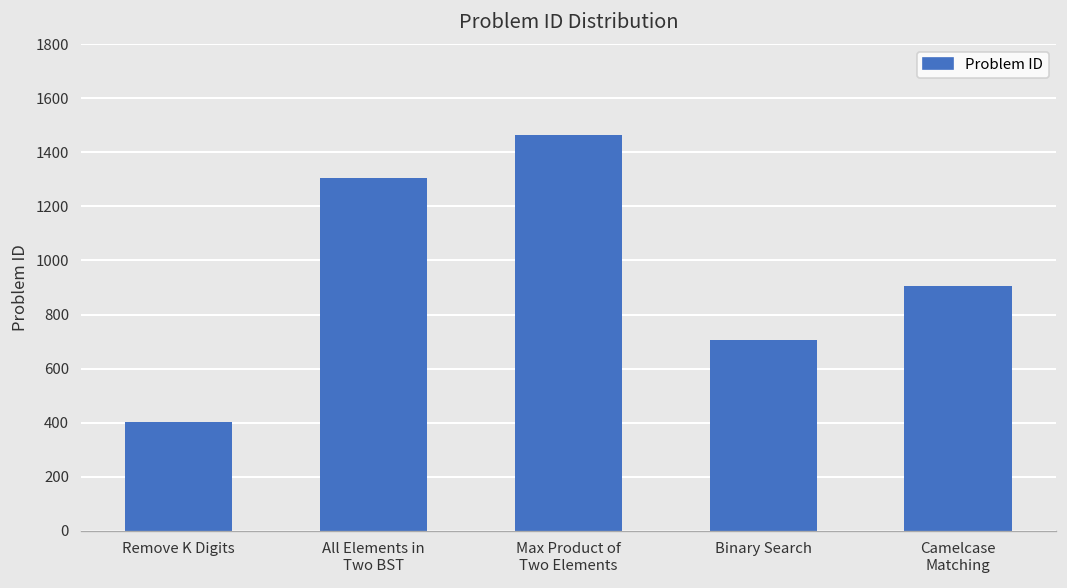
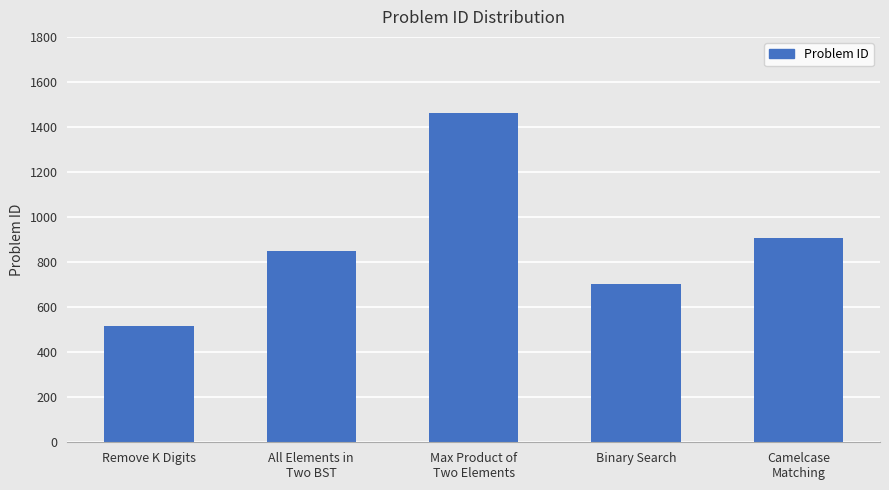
Remove K Digits: 400 -> 520
All Elements in Two BST: 1310 -> 850
